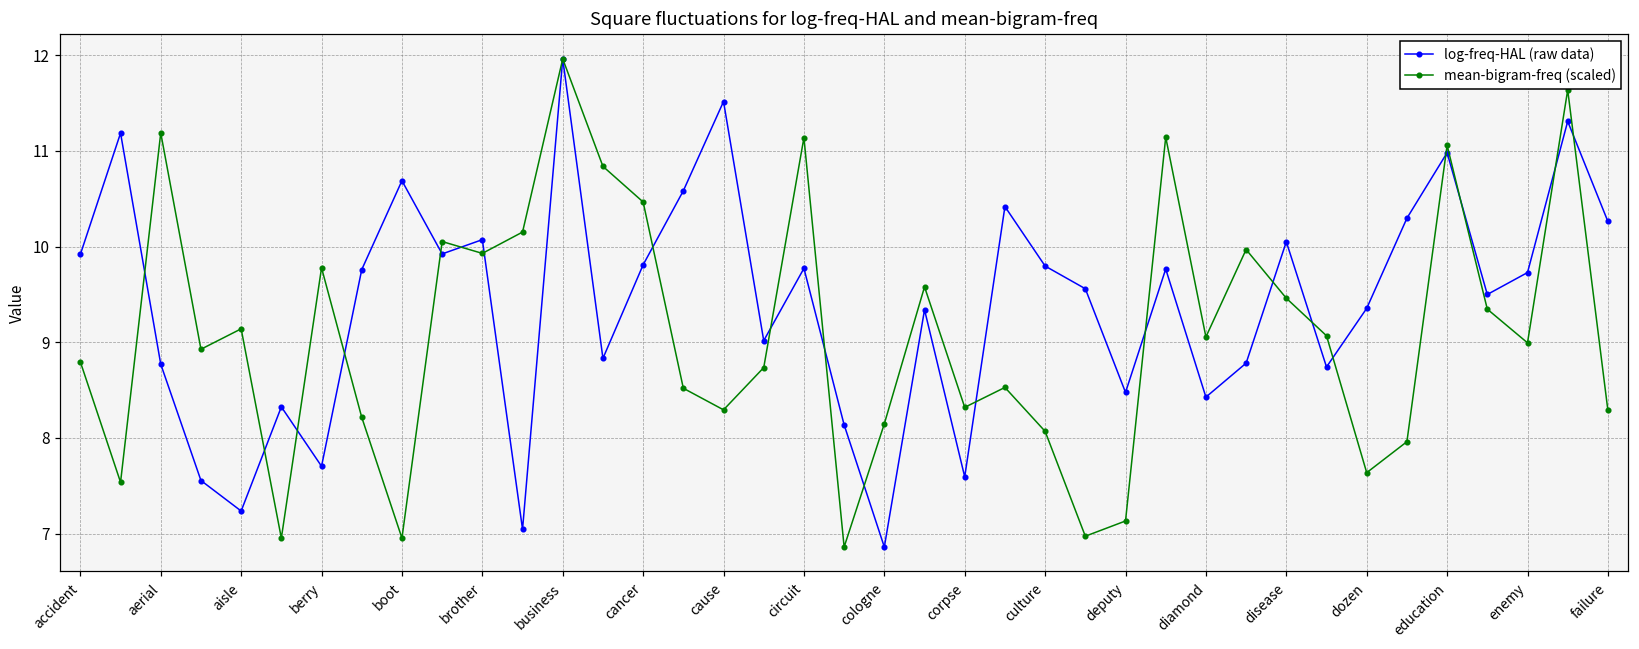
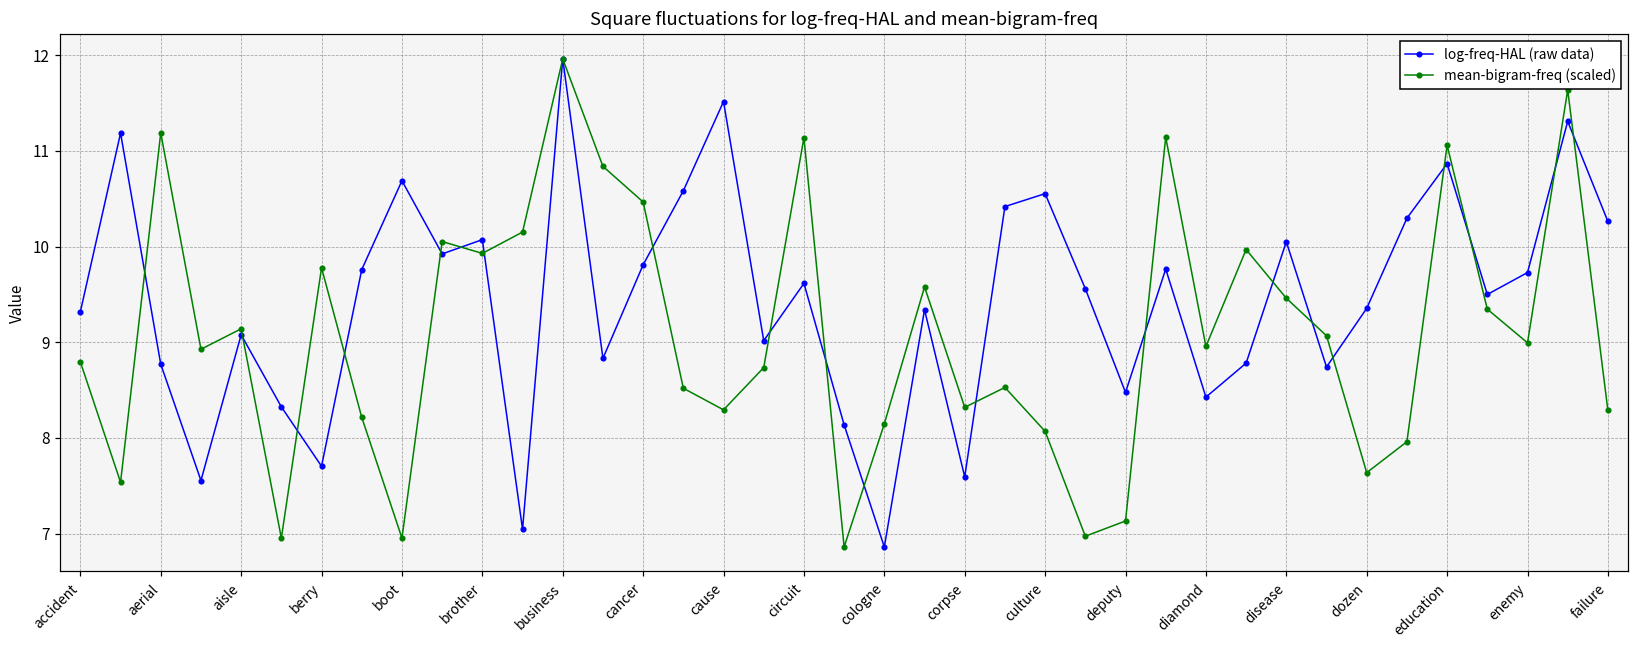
log-freq-HAL (raw data), accident: 9.9 -> 9.3
log-freq-HAL (raw data), aisle: 7.2 -> 9.1
log-freq-HAL (raw data), circuit: 9.8 -> 9.6
log-freq-HAL (raw data), culture: 9.8 -> 10.6
mean-bigram-freq (scaled), diamond: 9.1 -> 9.0
log-freq-HAL (raw data), education: 11.0 -> 10.9
